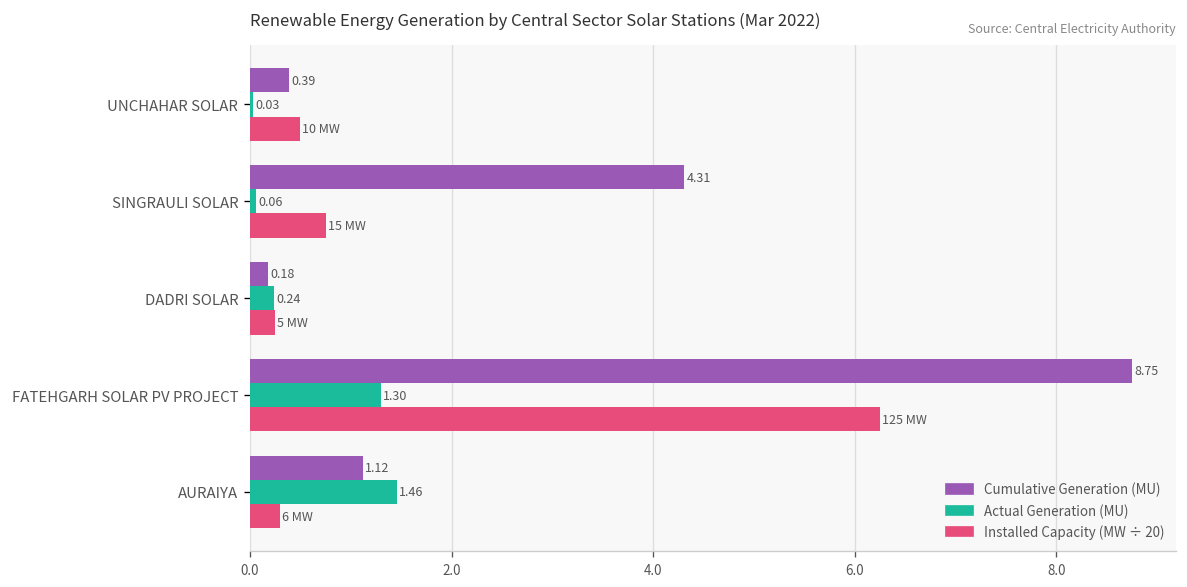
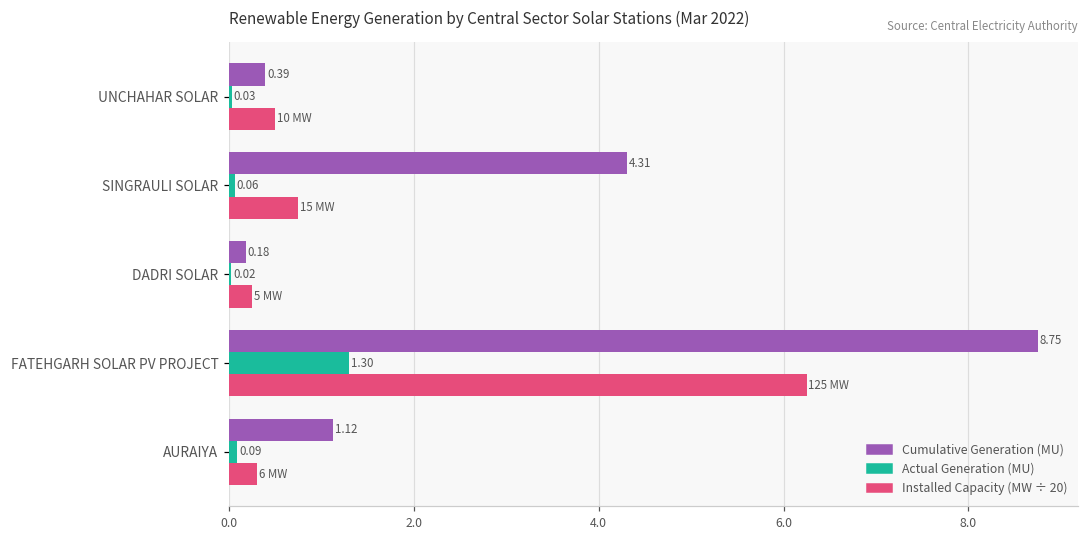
Actual Generation (MU), DADRI SOLAR: 0.24 -> 0.02
Actual Generation (MU), AURAIYA: 1.46 -> 0.09
